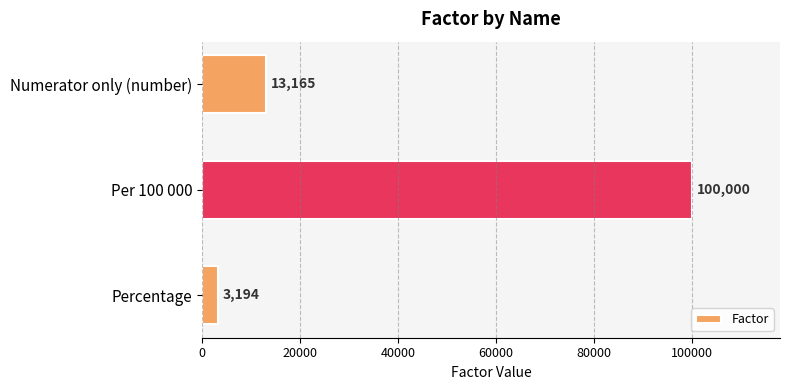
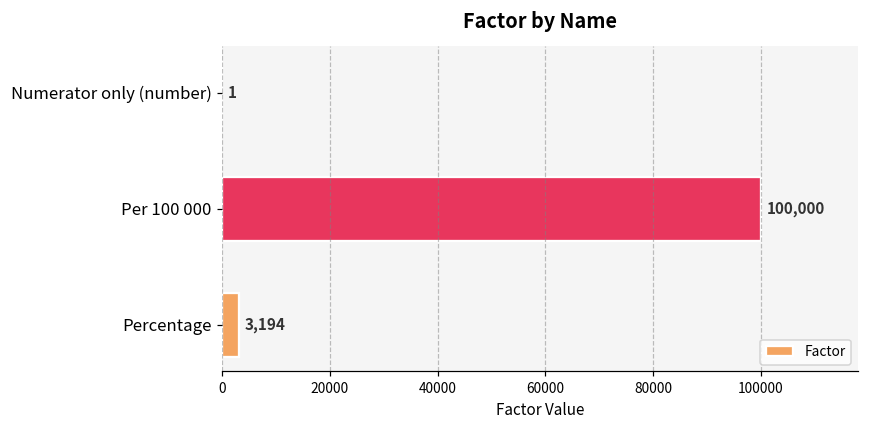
Numerator only (number): 13,165 -> 1
